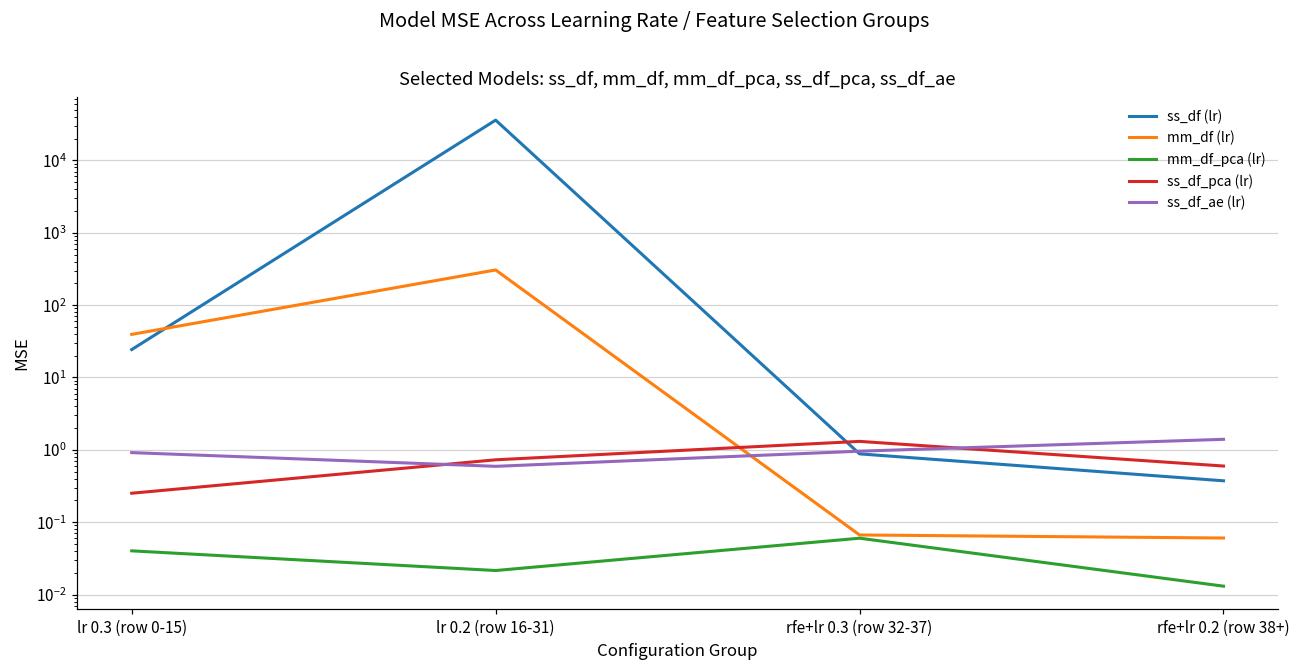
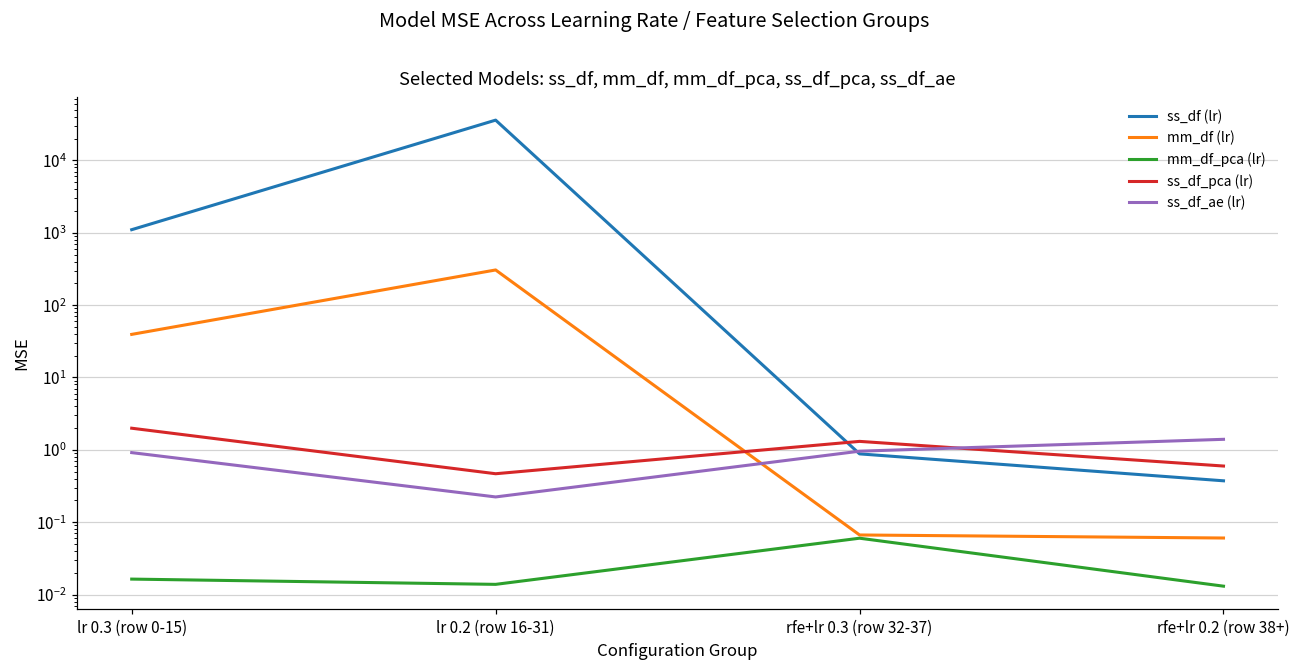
ss_df (lr), lr 0.3 (row 0-15): 24 -> 1100
mm_df_pca (lr), lr 0.3 (row 0-15): 0.04 -> 0.016
ss_df_pca (lr), lr 0.3 (row 0-15): 0.25 -> 2.0
mm_df_pca (lr), lr 0.2 (row 16-31): 0.021 -> 0.014
ss_df_pca (lr), lr 0.2 (row 16-31): 0.7 -> 0.5
ss_df_ae (lr), lr 0.2 (row 16-31): 0.6 -> 0.22
